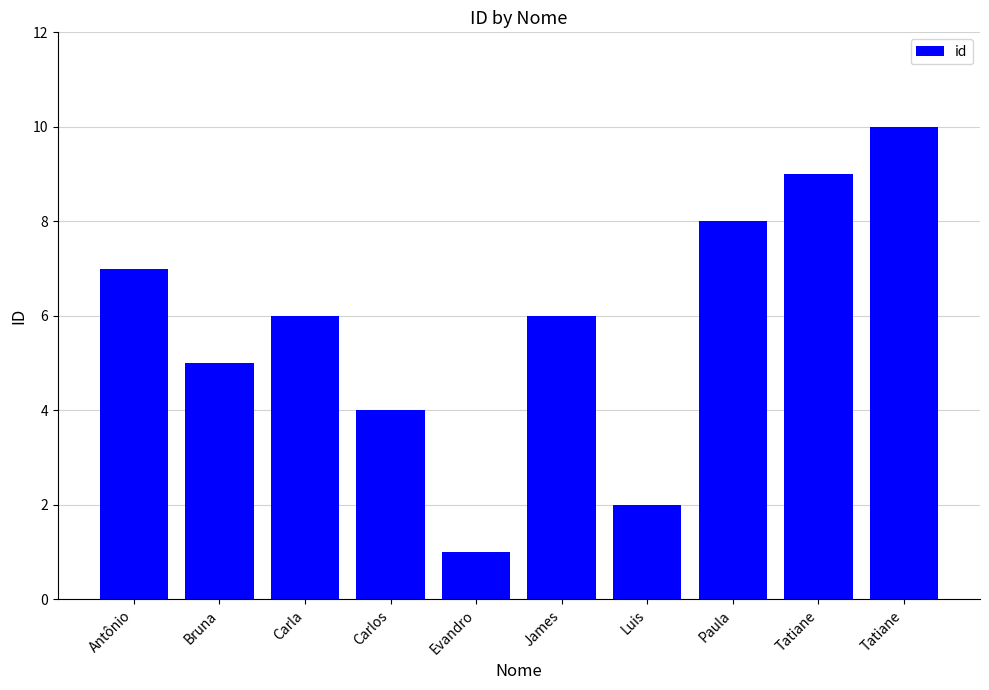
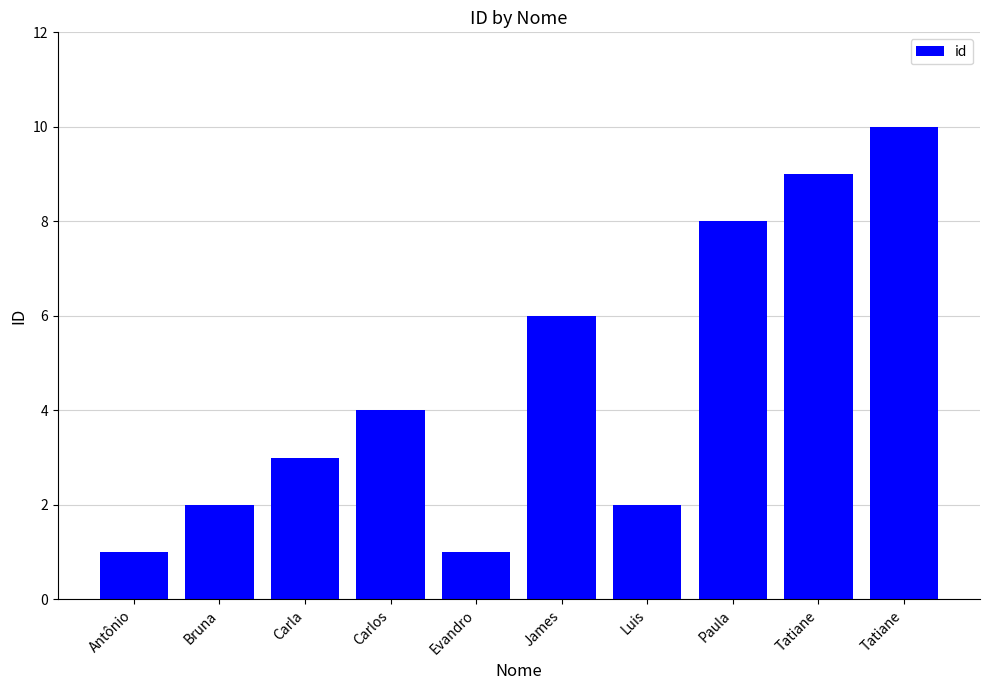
Antônio: 7 -> 1
Bruna: 5 -> 2
Carla: 6 -> 3
